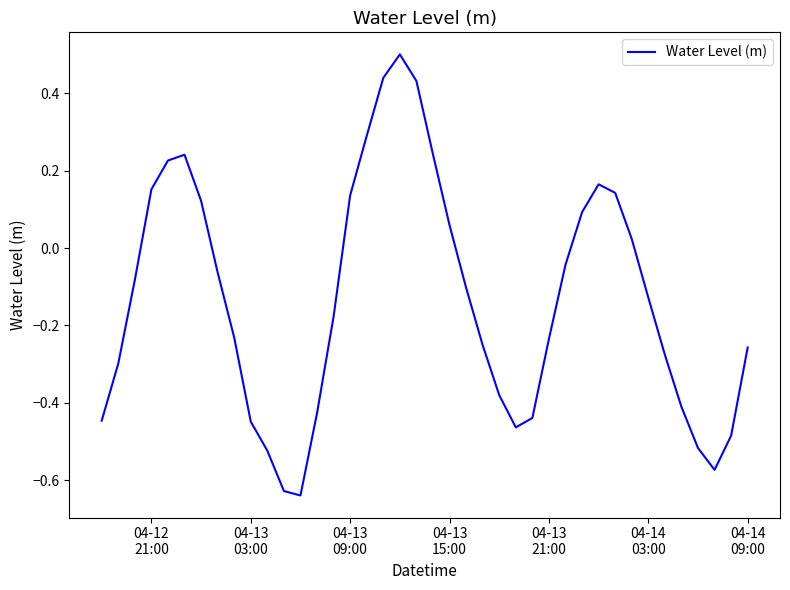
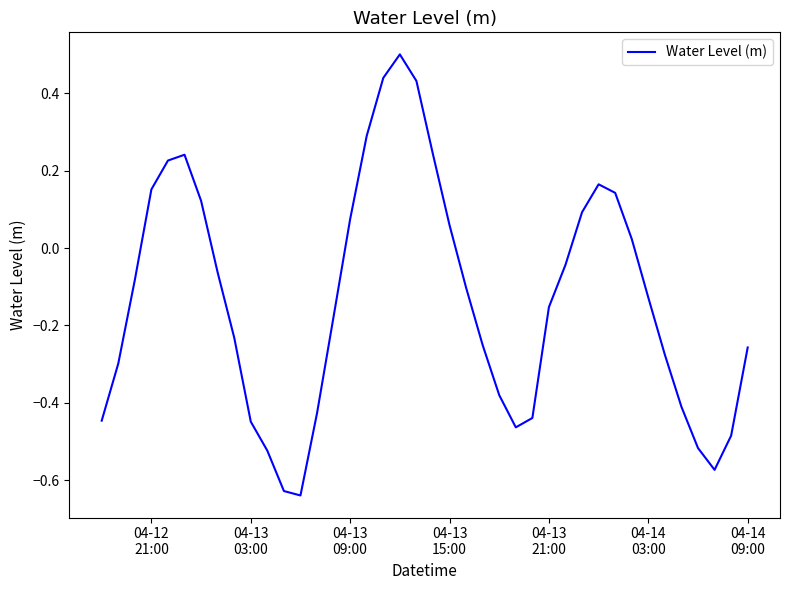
04-13 09:00: 0.14 -> 0.07
04-13 21:00: -0.23 -> -0.15
